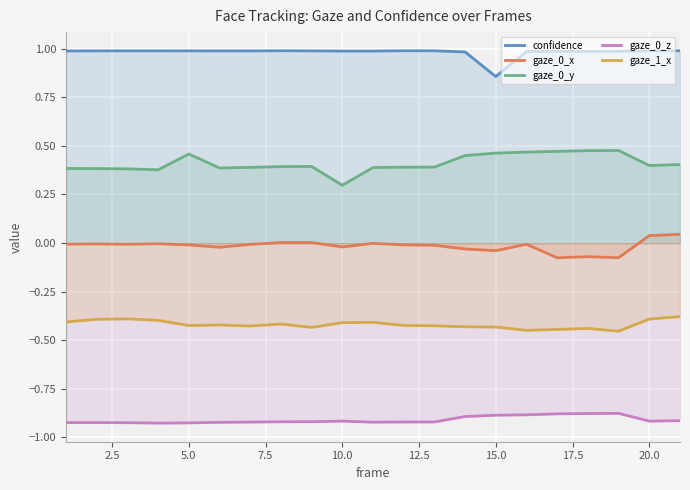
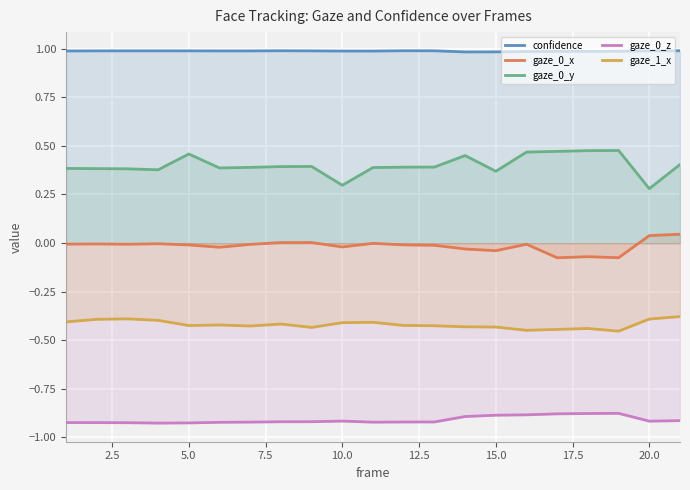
confidence, 15.0: 0.86 -> 0.98
gaze_0_y, 15.0: 0.46 -> 0.37
gaze_0_y, 20.0: 0.40 -> 0.28
